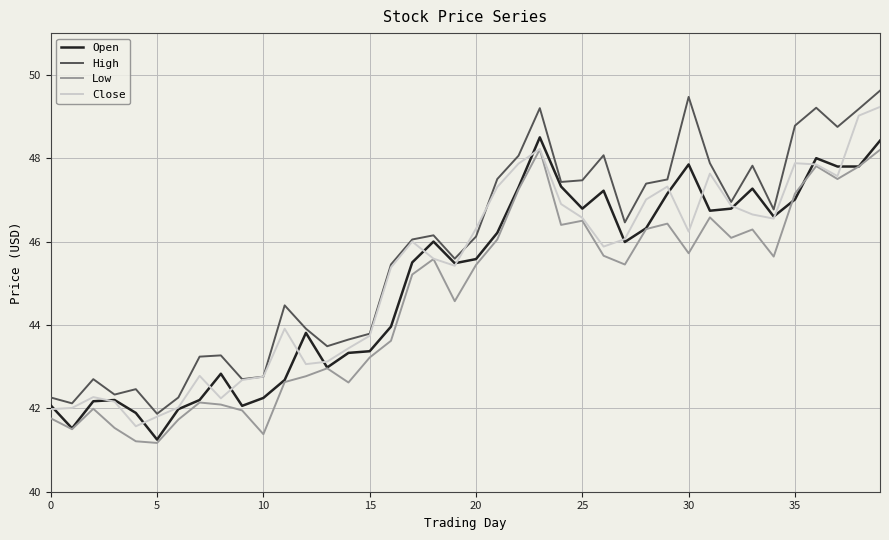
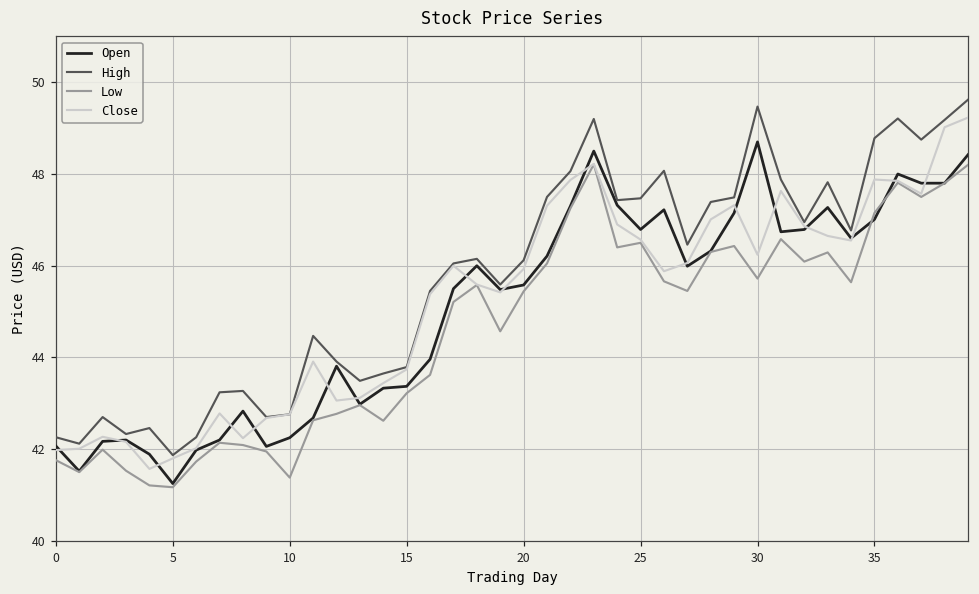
Close, 20: 46.3 -> 45.9
Open, 30: 47.9 -> 48.7
